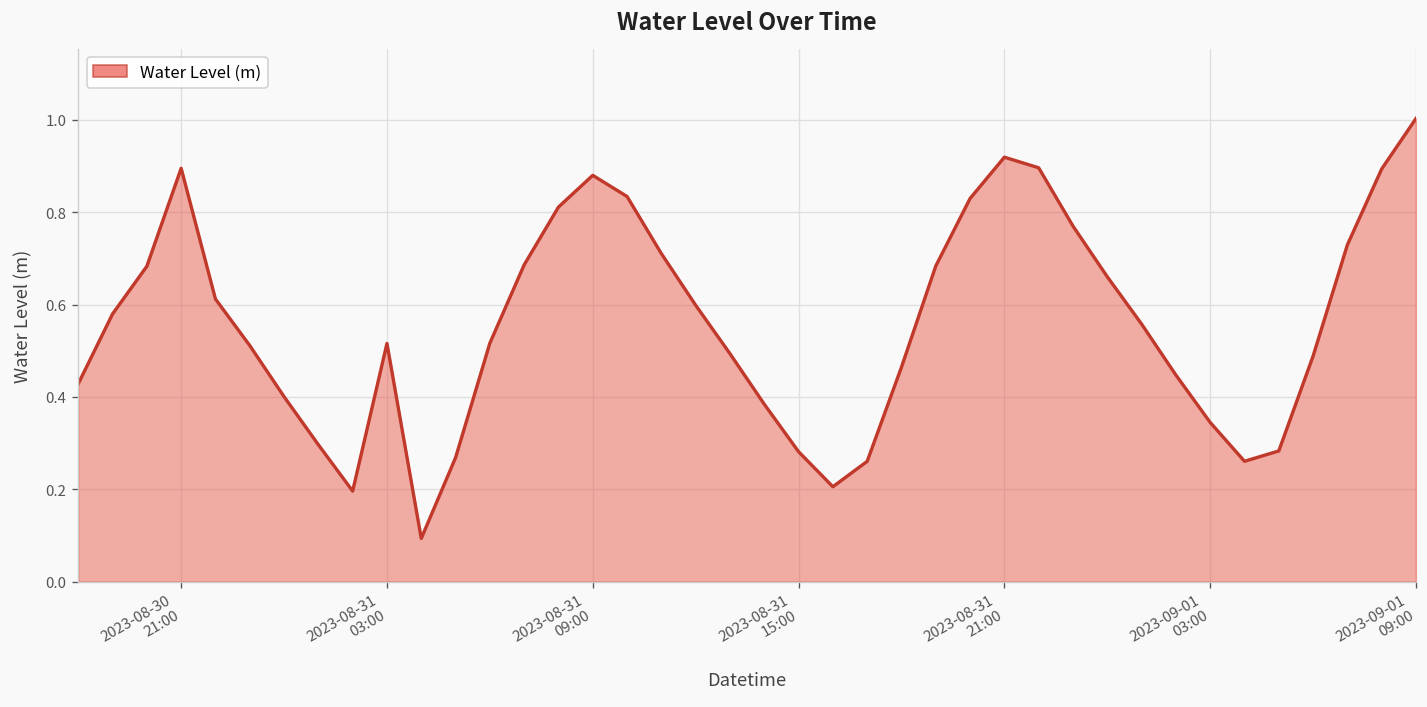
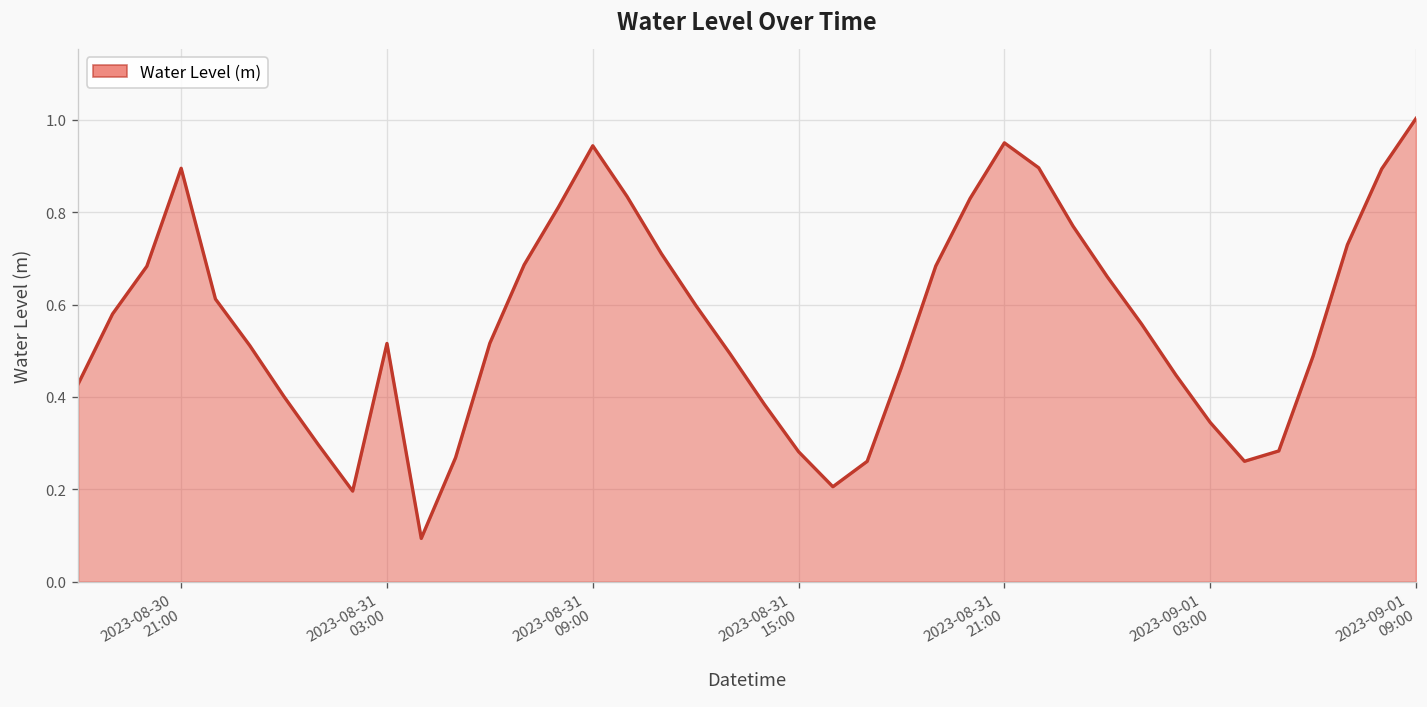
2023-08-31 09:00: 0.88 -> 0.94
2023-08-31 21:00: 0.92 -> 0.95
